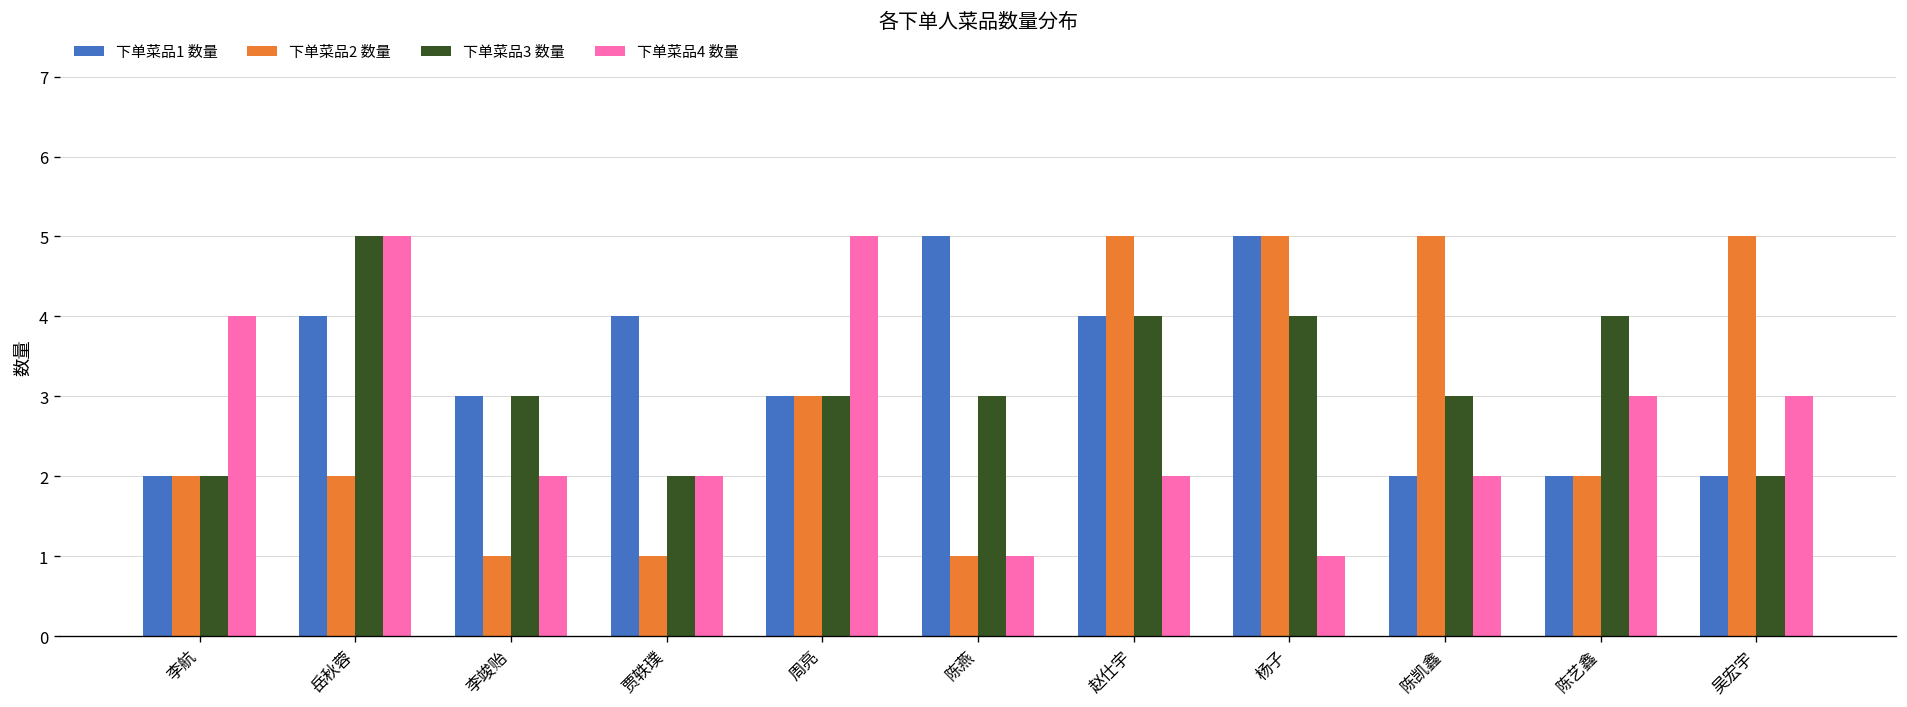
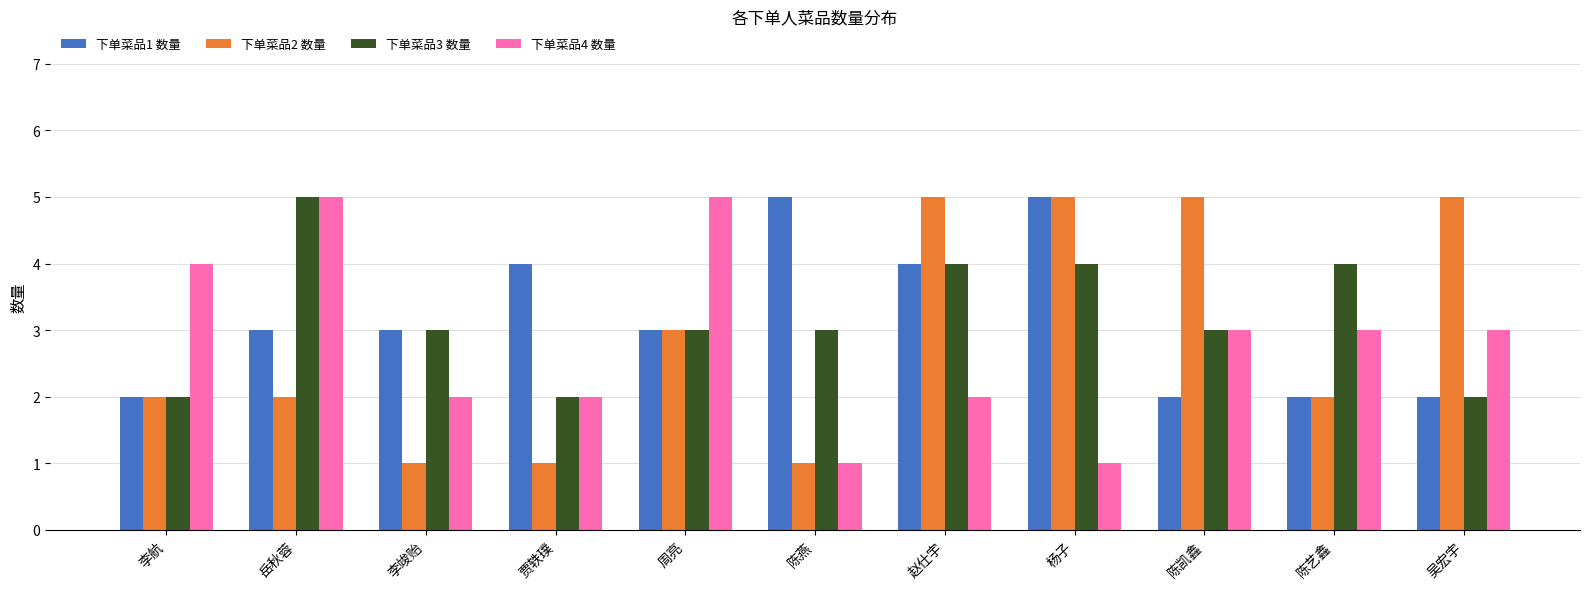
下单菜品1 数量, 岳秋蓉: 4 -> 3
下单菜品4 数量, 陈凯鑫: 2 -> 3
